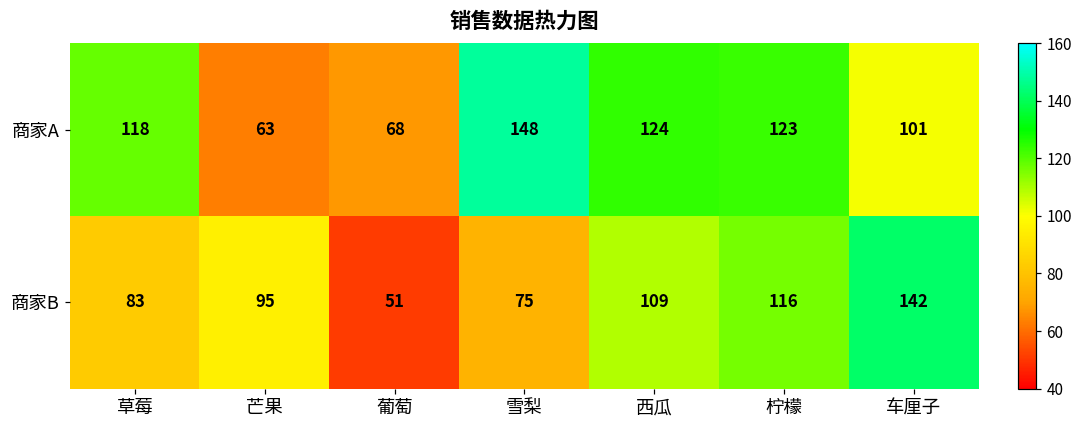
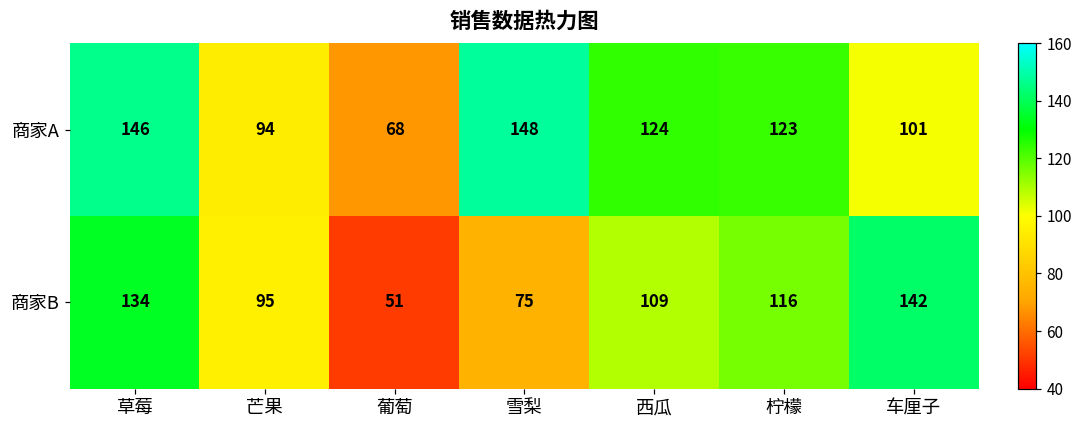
商家A, 草莓: 118 -> 146
商家A, 芒果: 63 -> 94
商家B, 草莓: 83 -> 134
